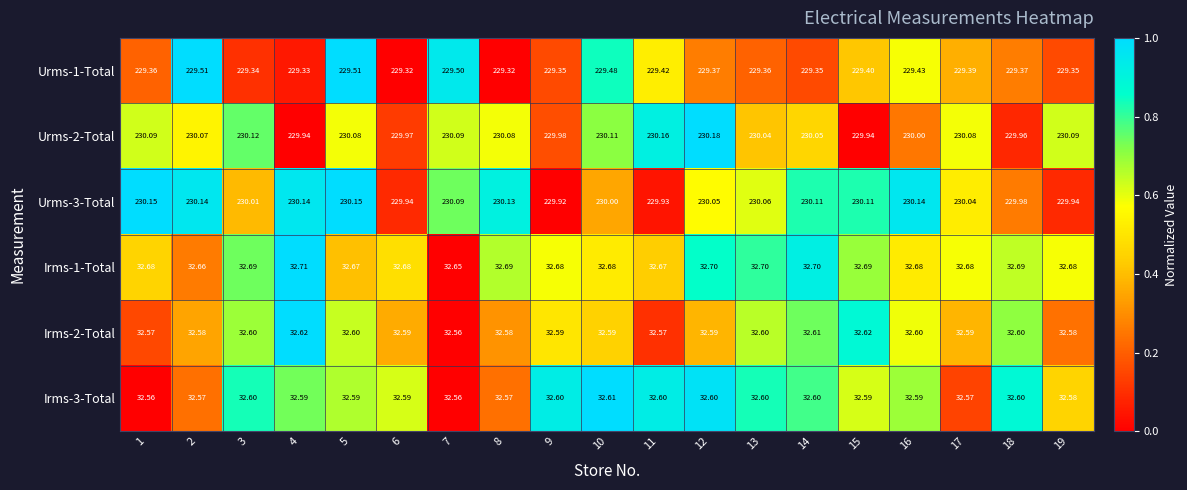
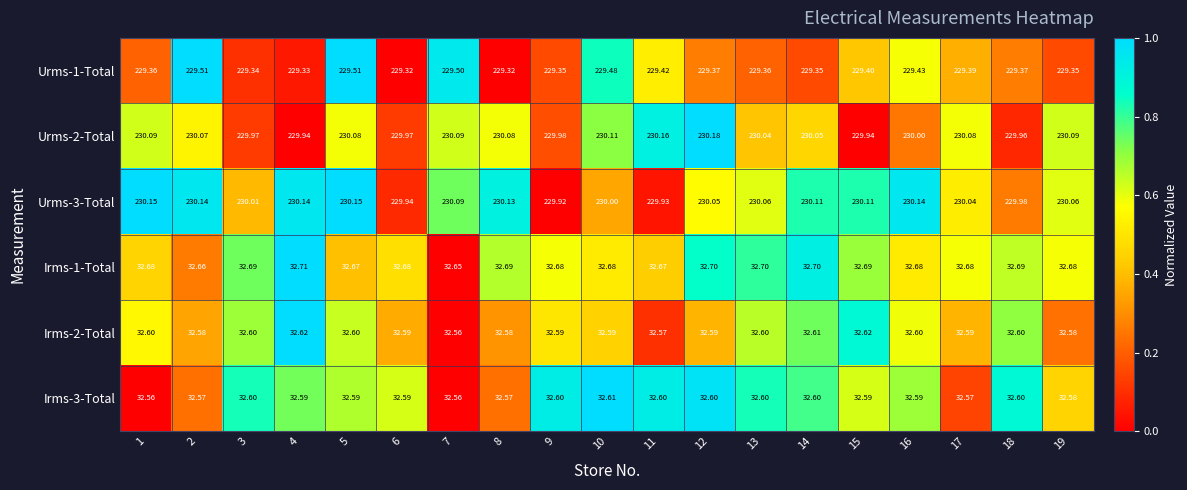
Urms-2-Total, 3: 230.12 -> 229.97
Urms-3-Total, 19: 229.94 -> 230.06
Irms-2-Total, 1: 32.57 -> 32.60
